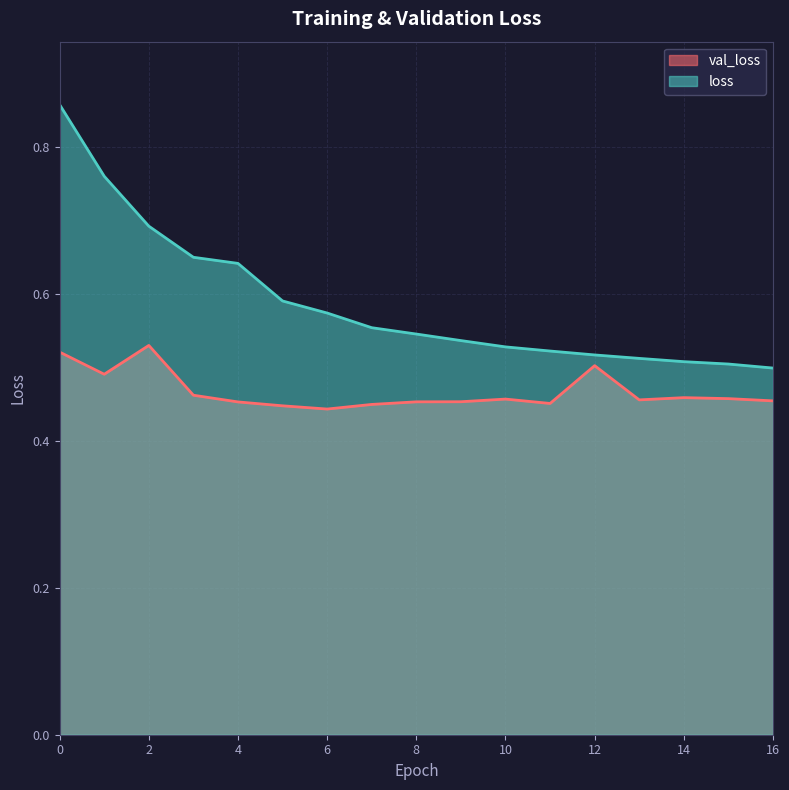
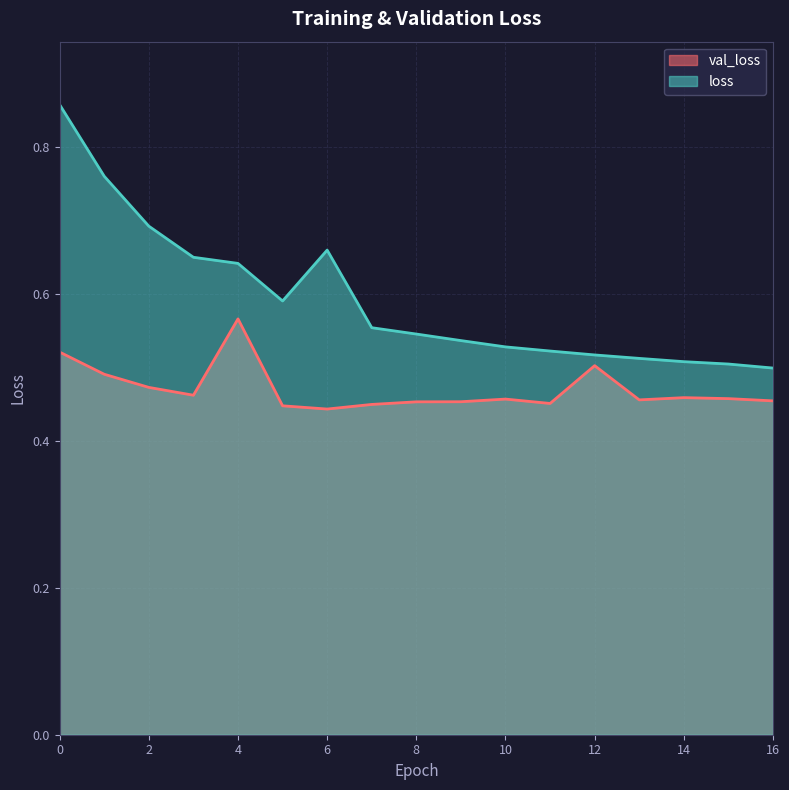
val_loss, 2: 0.53 -> 0.47
val_loss, 4: 0.45 -> 0.57
loss, 6: 0.57 -> 0.66
